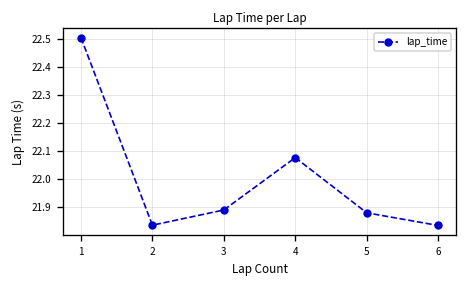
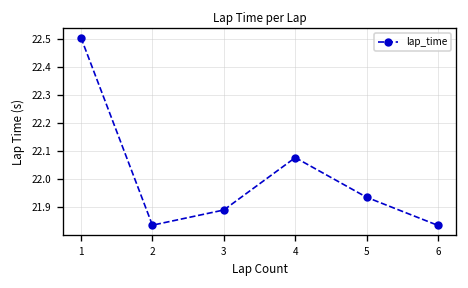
5: 21.88 -> 21.94
